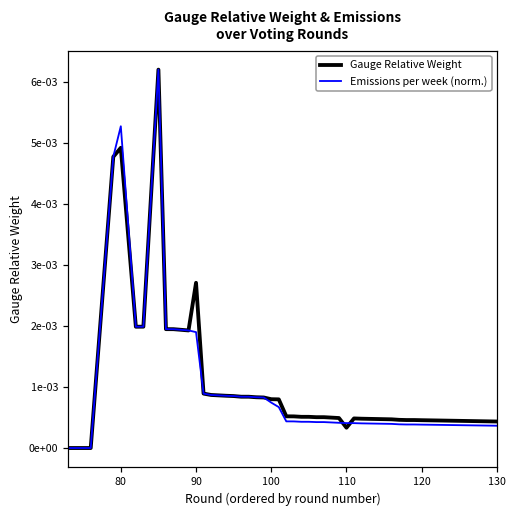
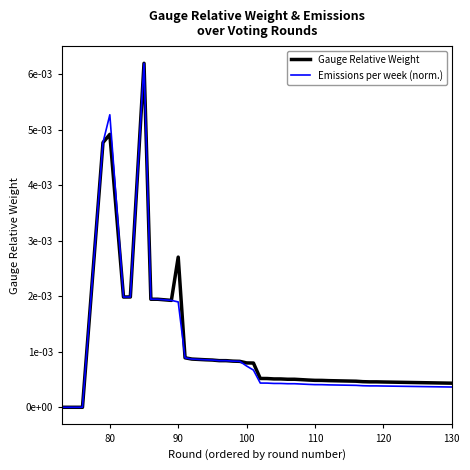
Gauge Relative Weight, 110: 0.0003 -> 0.0005
